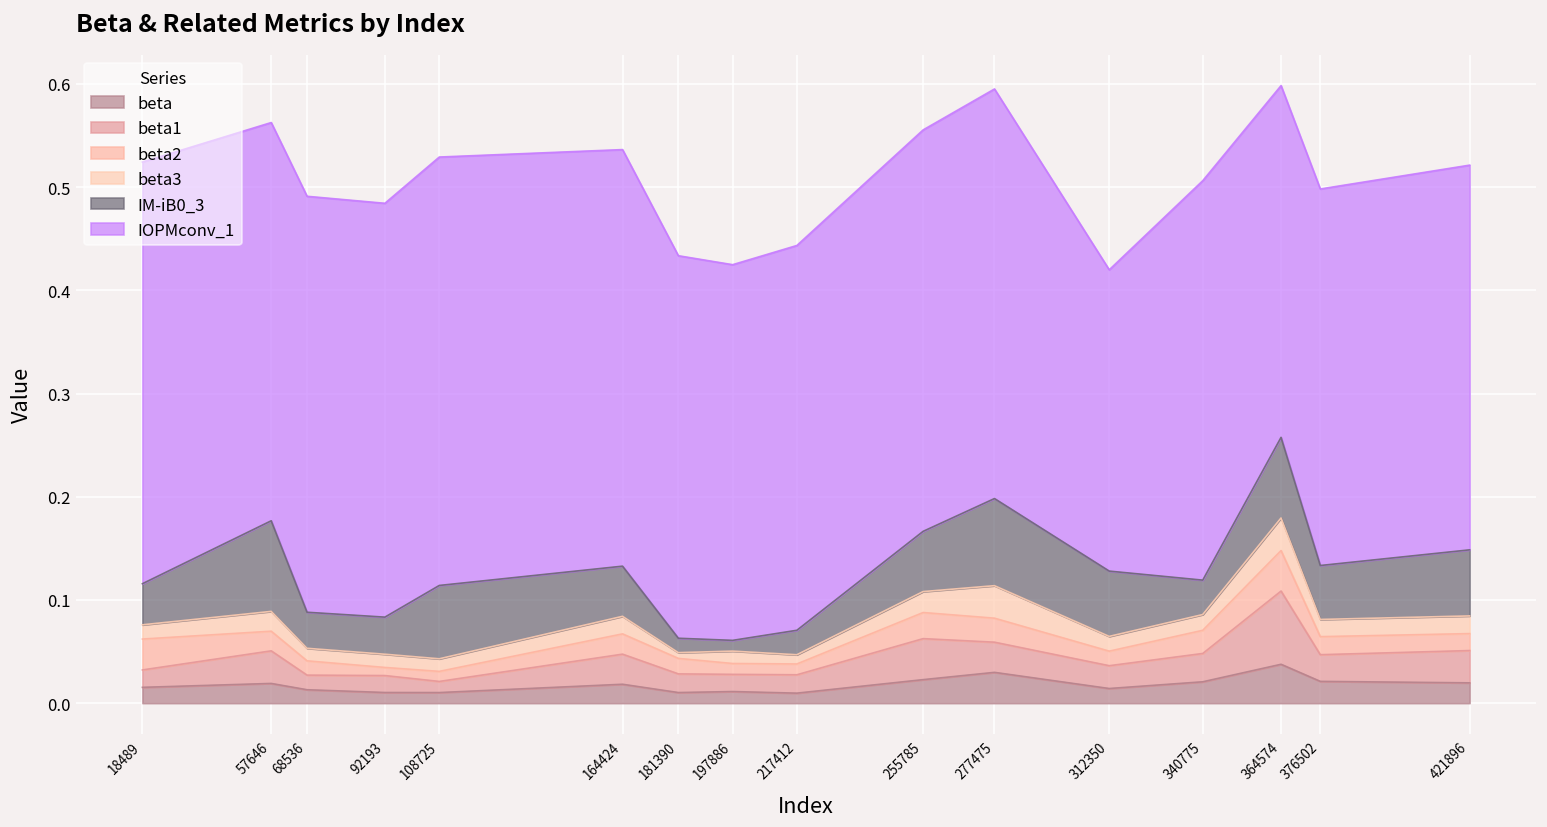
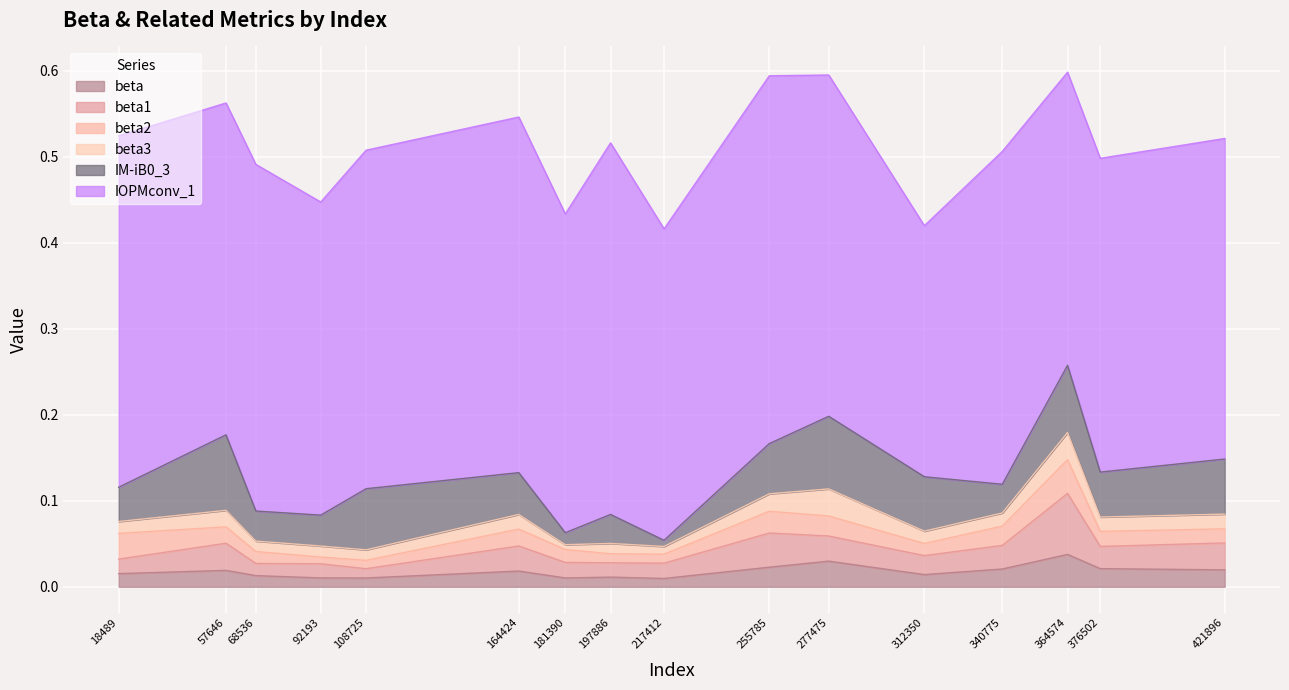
IOPMconv_1, 92193: 0.40 -> 0.36
IOPMconv_1, 108725: 0.42 -> 0.39
IOPMconv_1, 164424: 0.40 -> 0.41
IM-iB0_3, 197886: 0.01 -> 0.03
IOPMconv_1, 197886: 0.36 -> 0.43
IM-iB0_3, 217412: 0.02 -> 0.01
IOPMconv_1, 217412: 0.37 -> 0.36
IOPMconv_1, 255785: 0.39 -> 0.43
